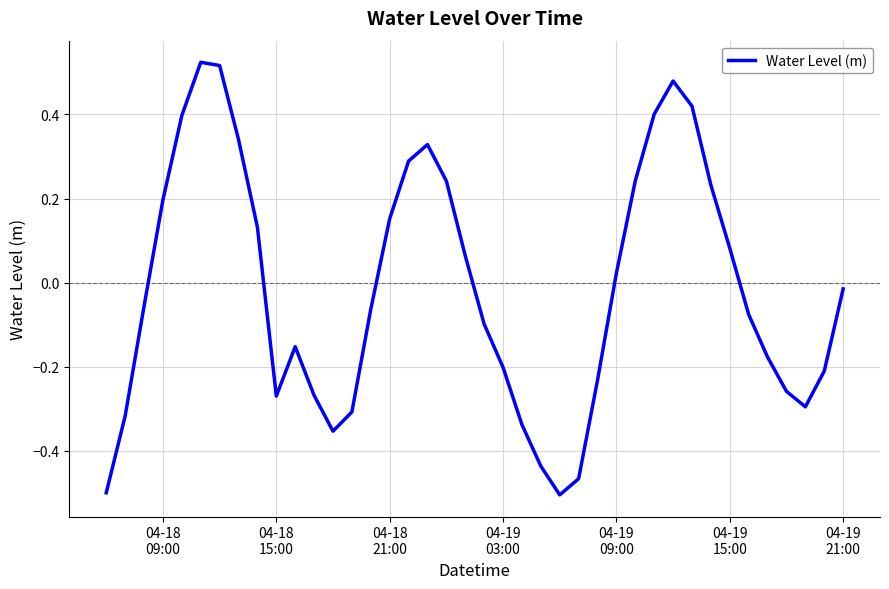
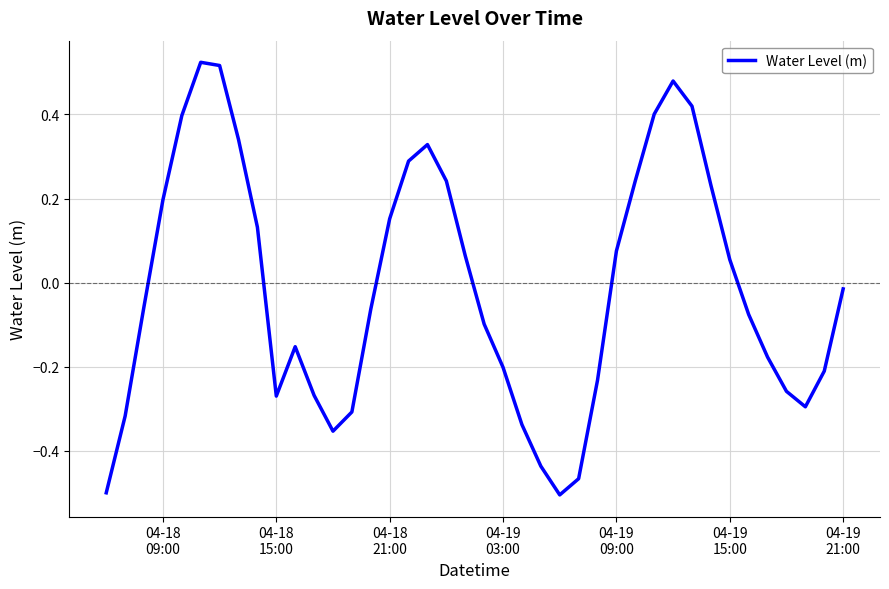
04-19 09:00: 0.02 -> 0.08
04-19 15:00: 0.08 -> 0.05
